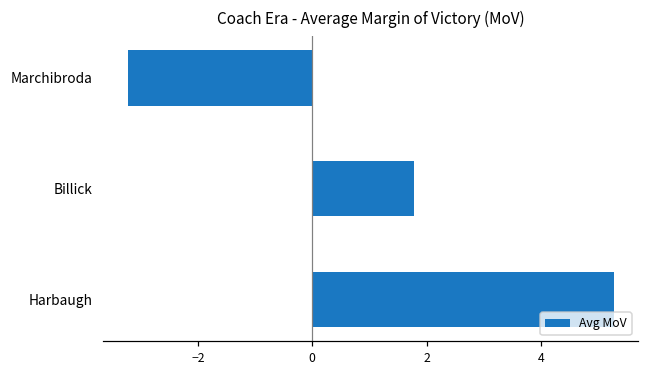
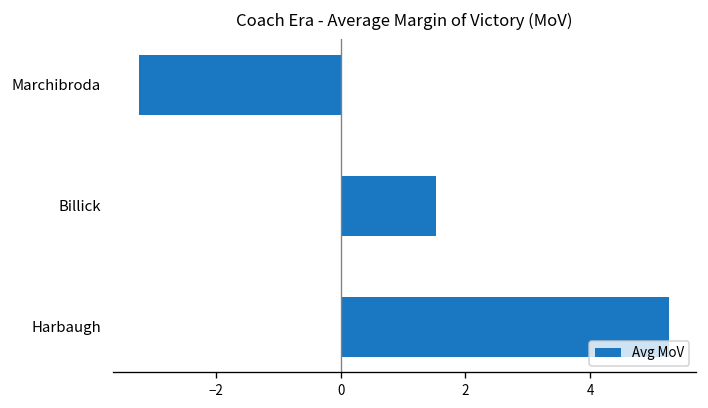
Billick: 1.8 -> 1.5
